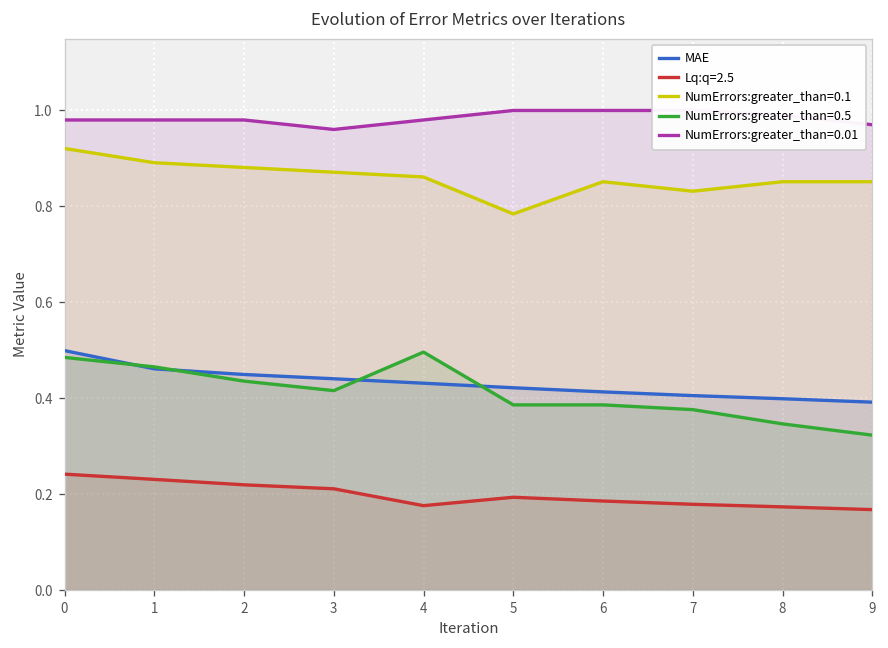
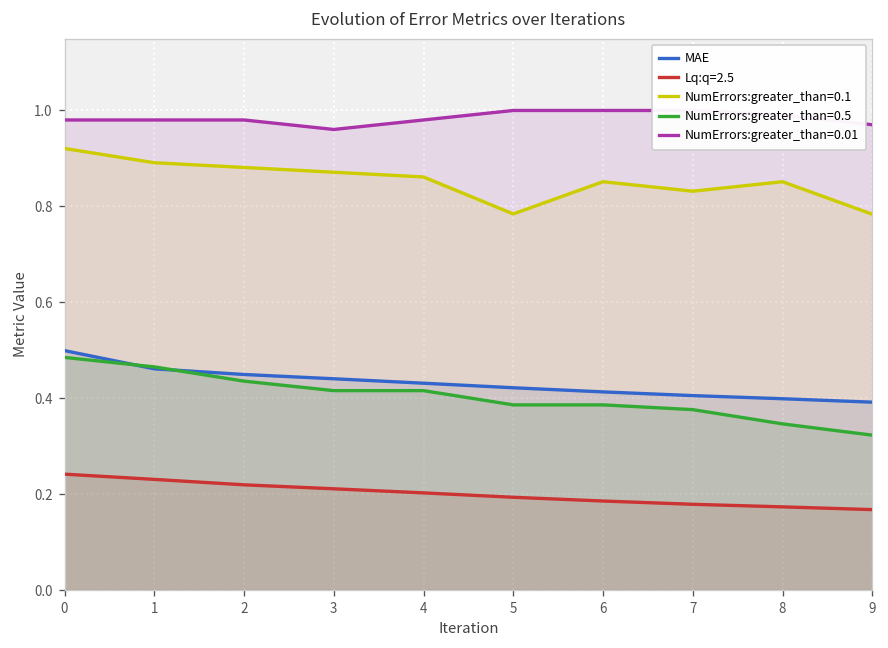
Lq:q=2.5, 4: 0.18 -> 0.20
NumErrors:greater_than=0.5, 4: 0.50 -> 0.42
NumErrors:greater_than=0.1, 9: 0.85 -> 0.78
